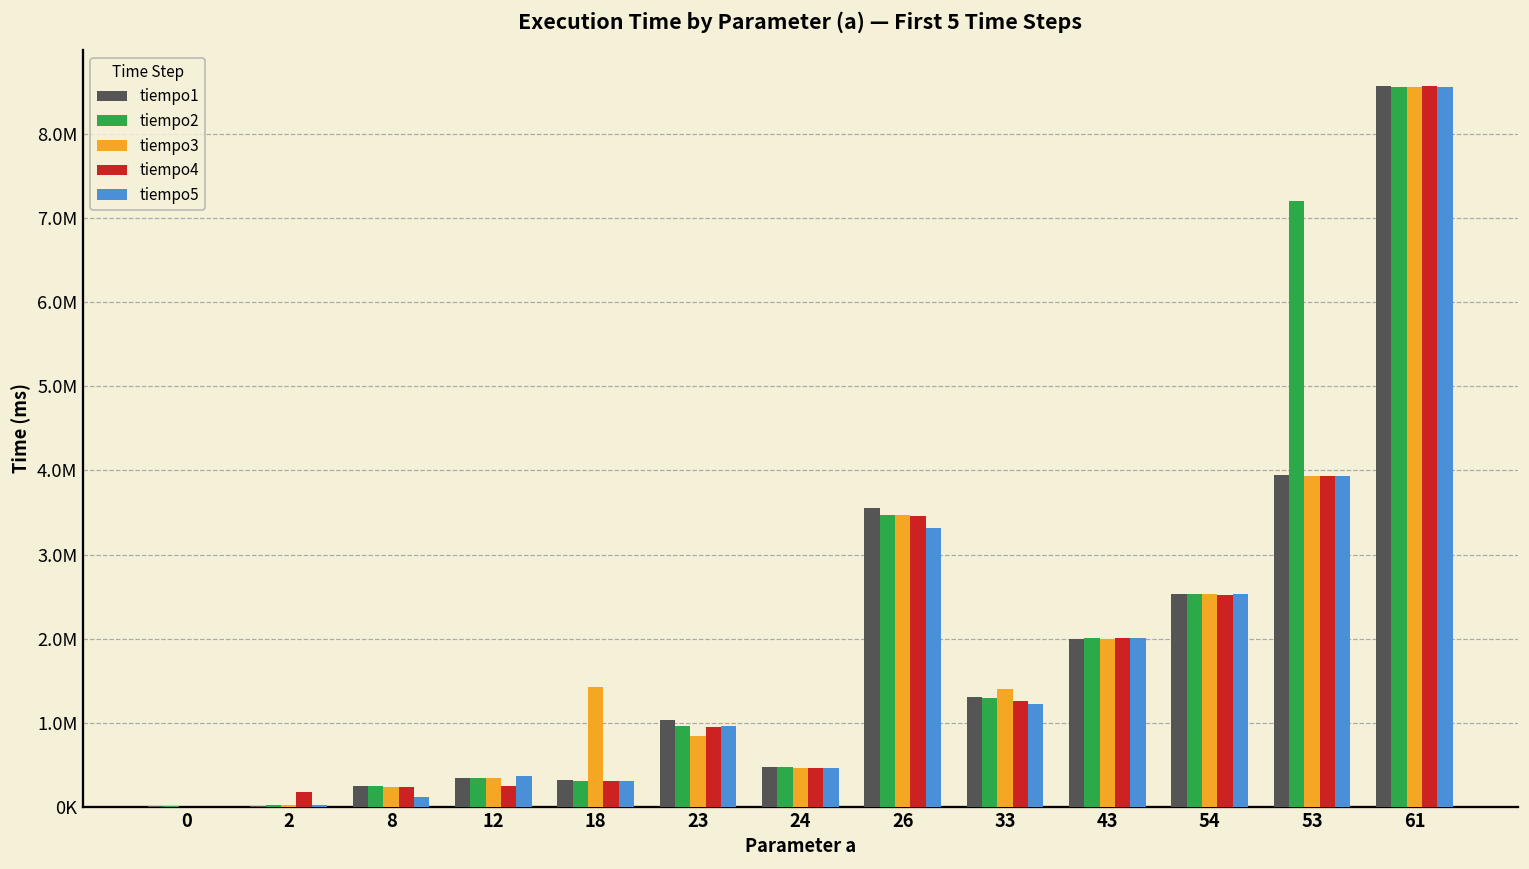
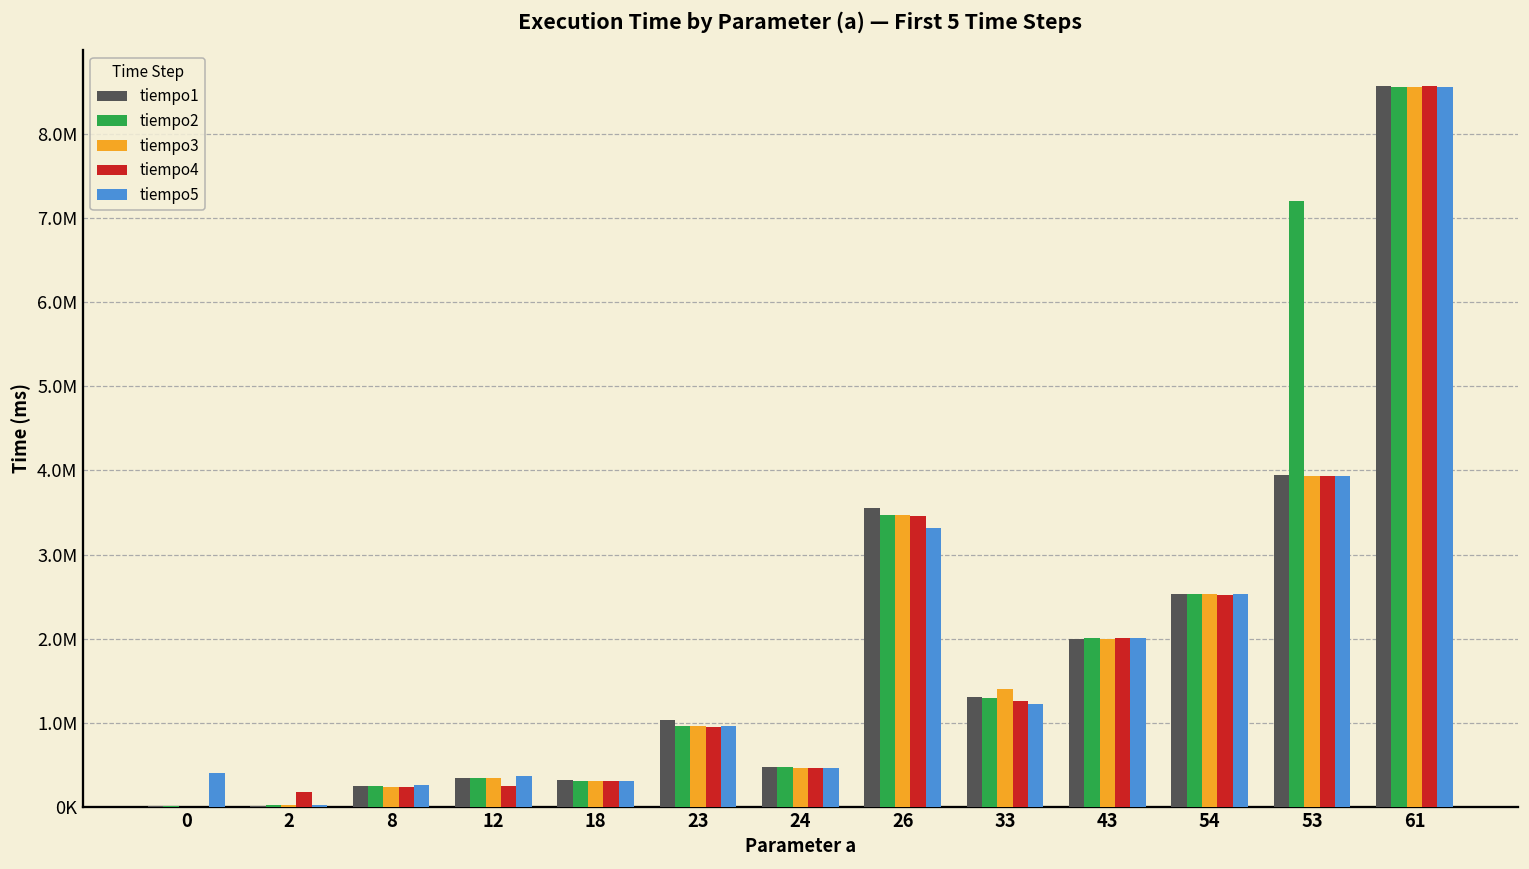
tiempo5, 0: 0 -> 400000
tiempo5, 8: 100000 -> 300000
tiempo3, 18: 1400000 -> 300000
tiempo3, 23: 800000 -> 1000000
